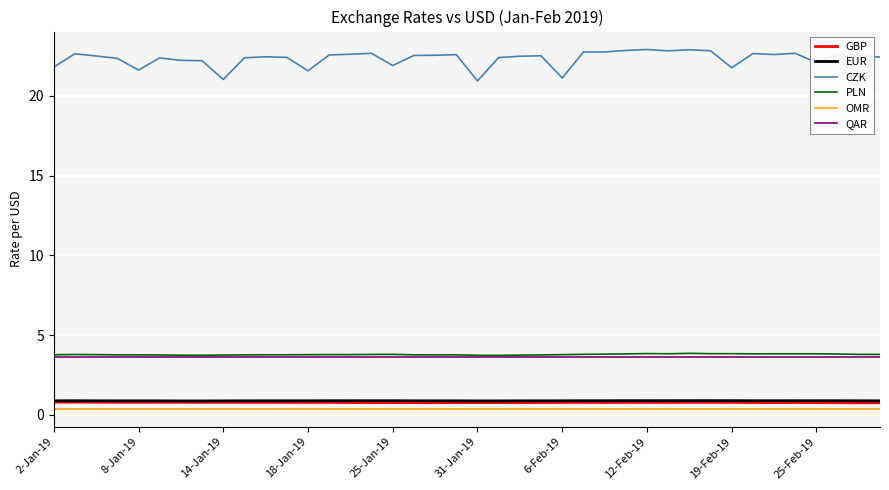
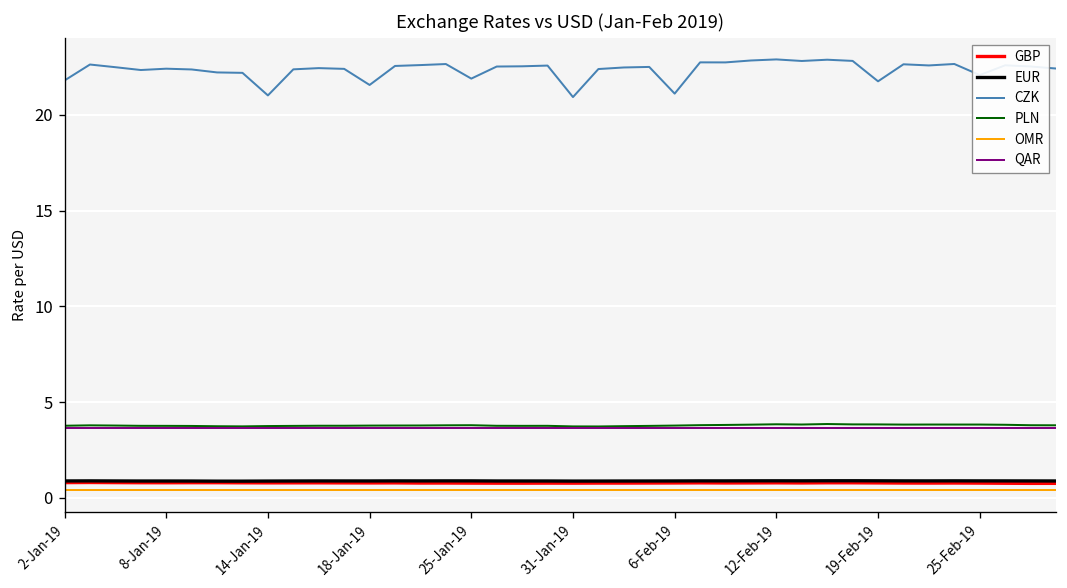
CZK, 8-Jan-19: 21.6 -> 22.4
